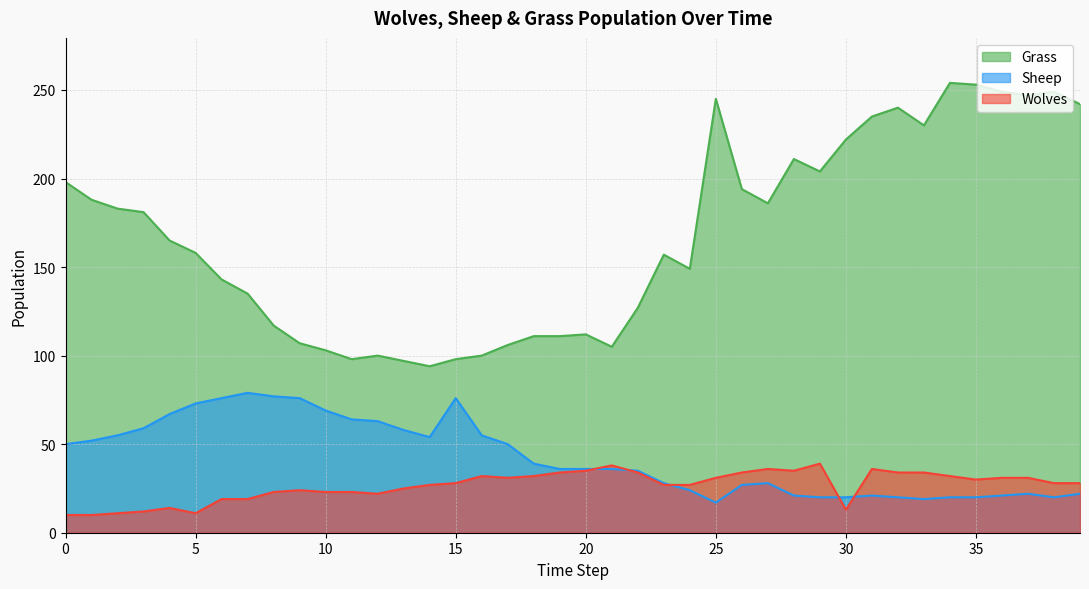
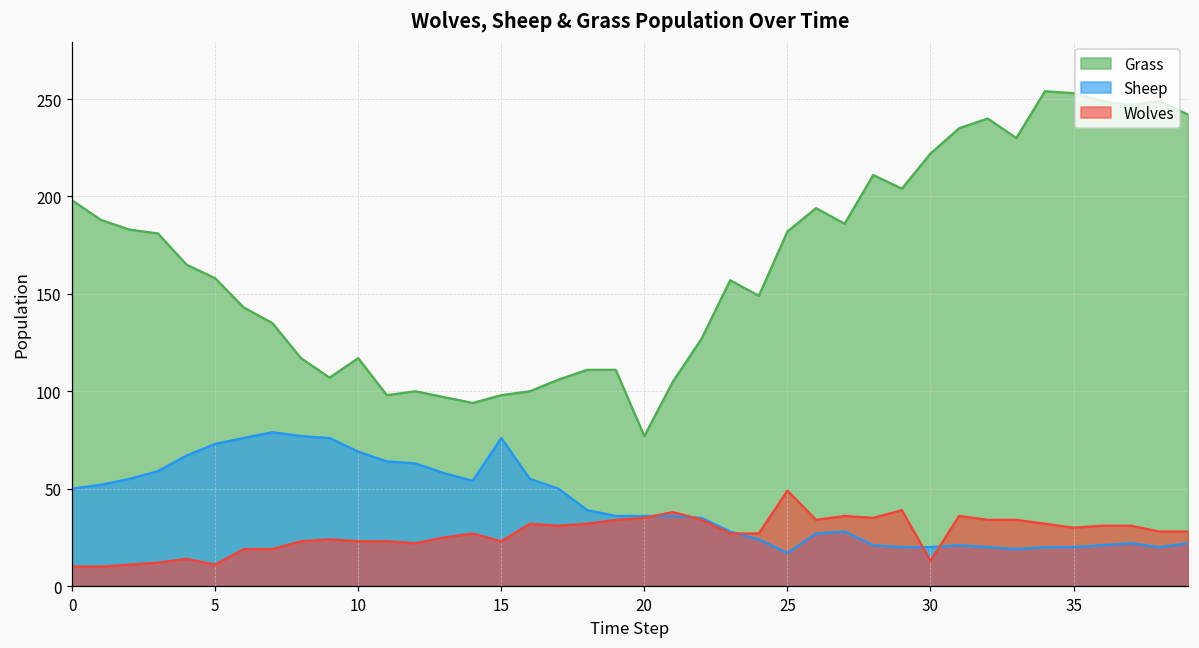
Grass, 10: 103 -> 117
Wolves, 15: 28 -> 23
Grass, 20: 112 -> 77
Grass, 25: 245 -> 182
Wolves, 25: 31 -> 49
